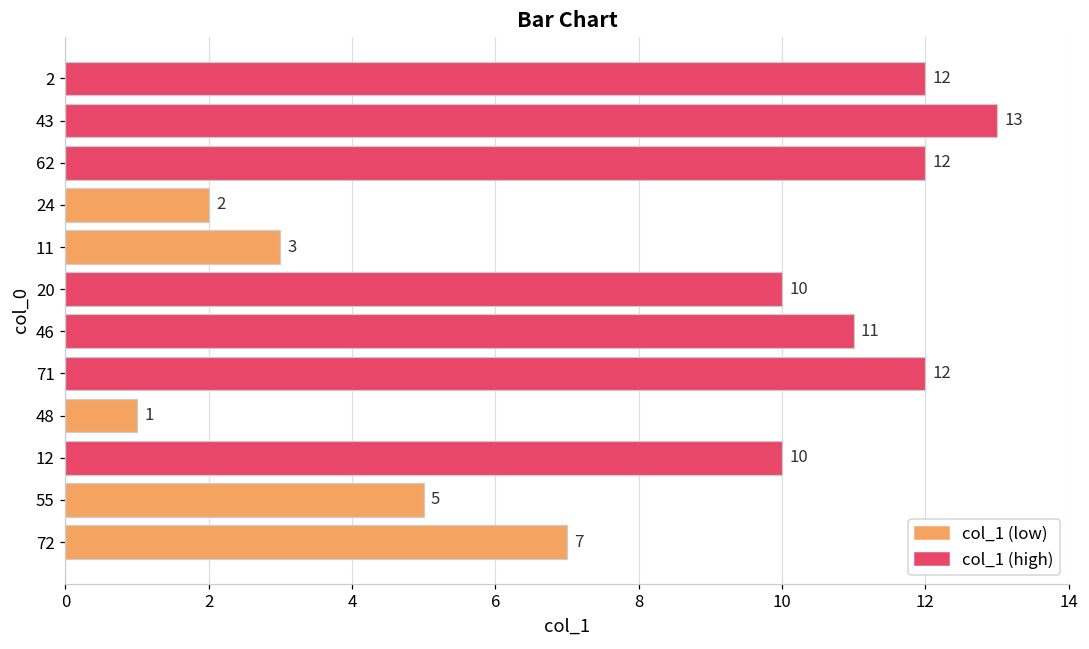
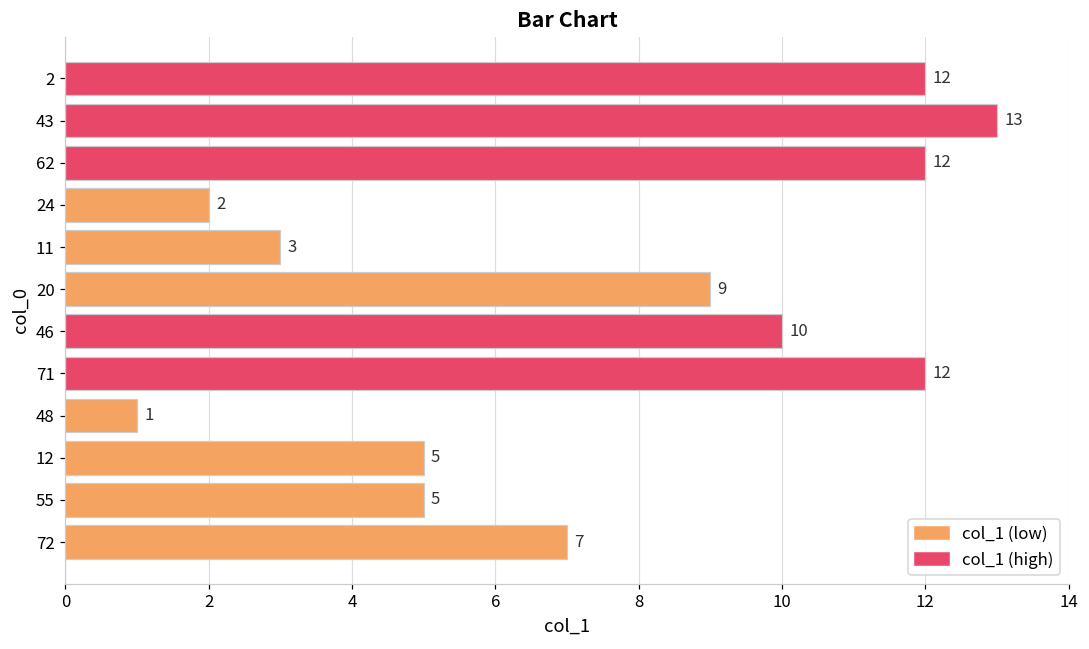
20: 10 -> 9
46: 11 -> 10
12: 10 -> 5
